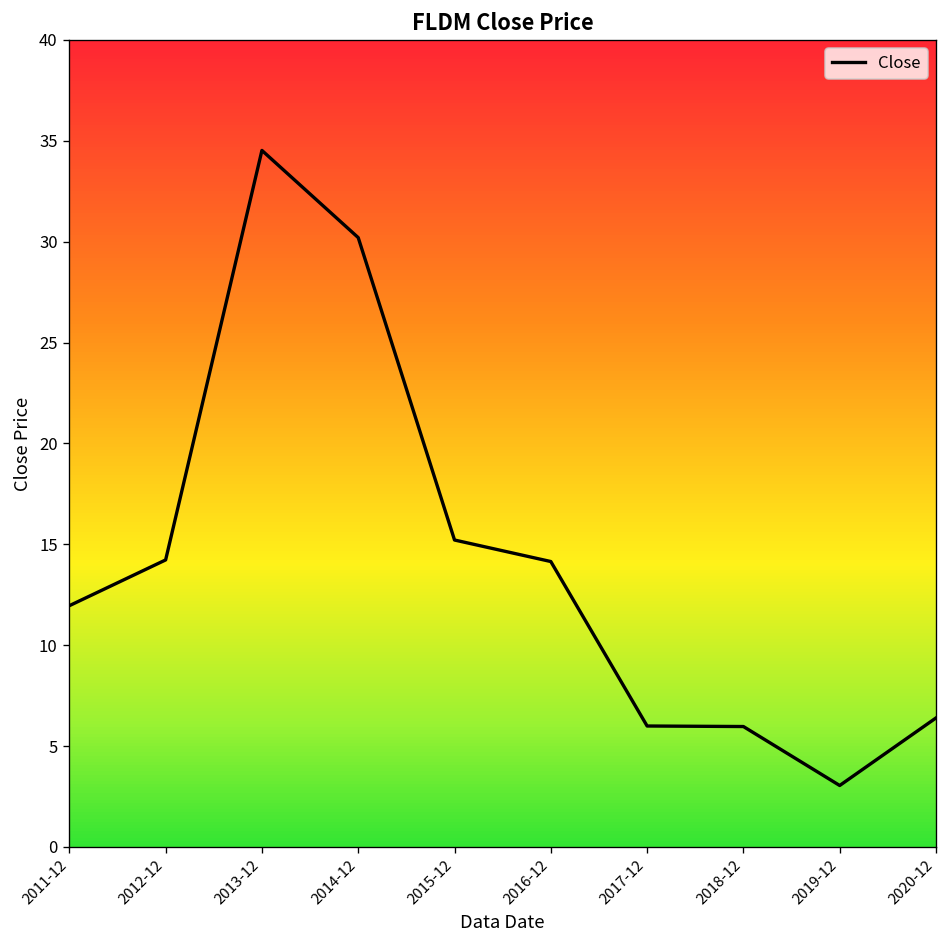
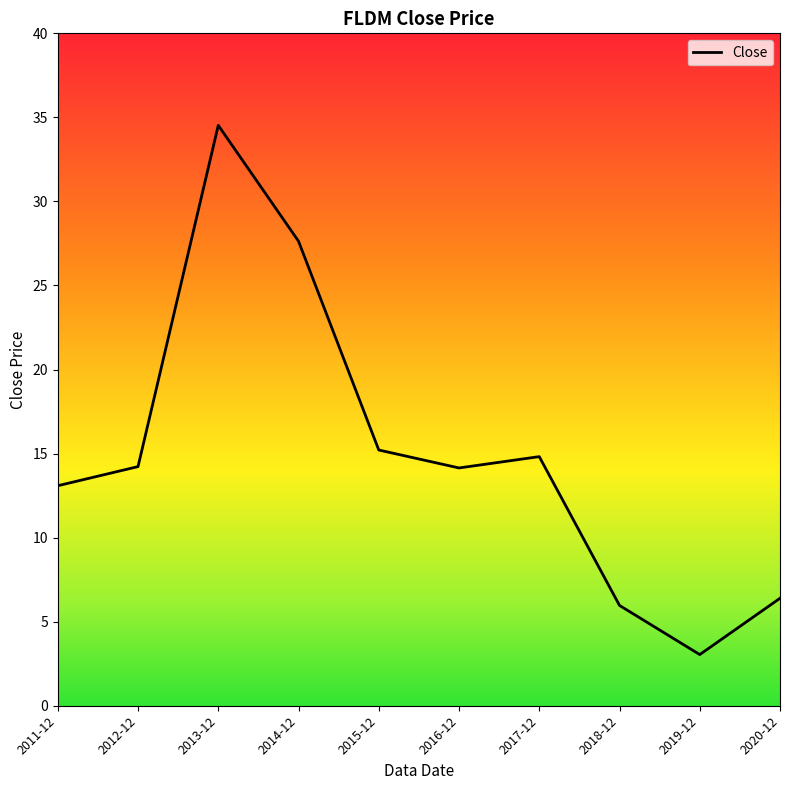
2011-12: 12.0 -> 13.1
2014-12: 30.2 -> 27.6
2017-12: 6.0 -> 14.8
